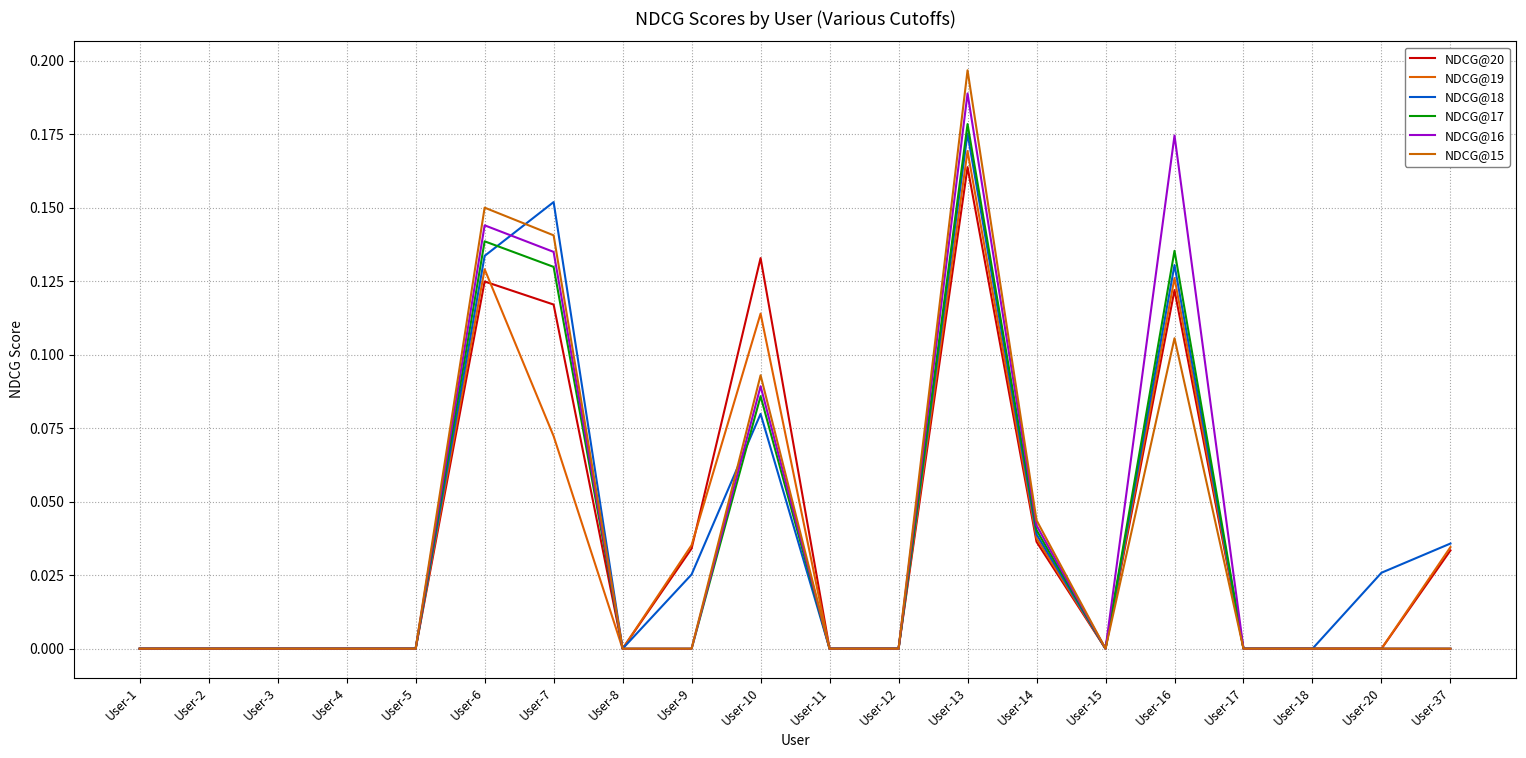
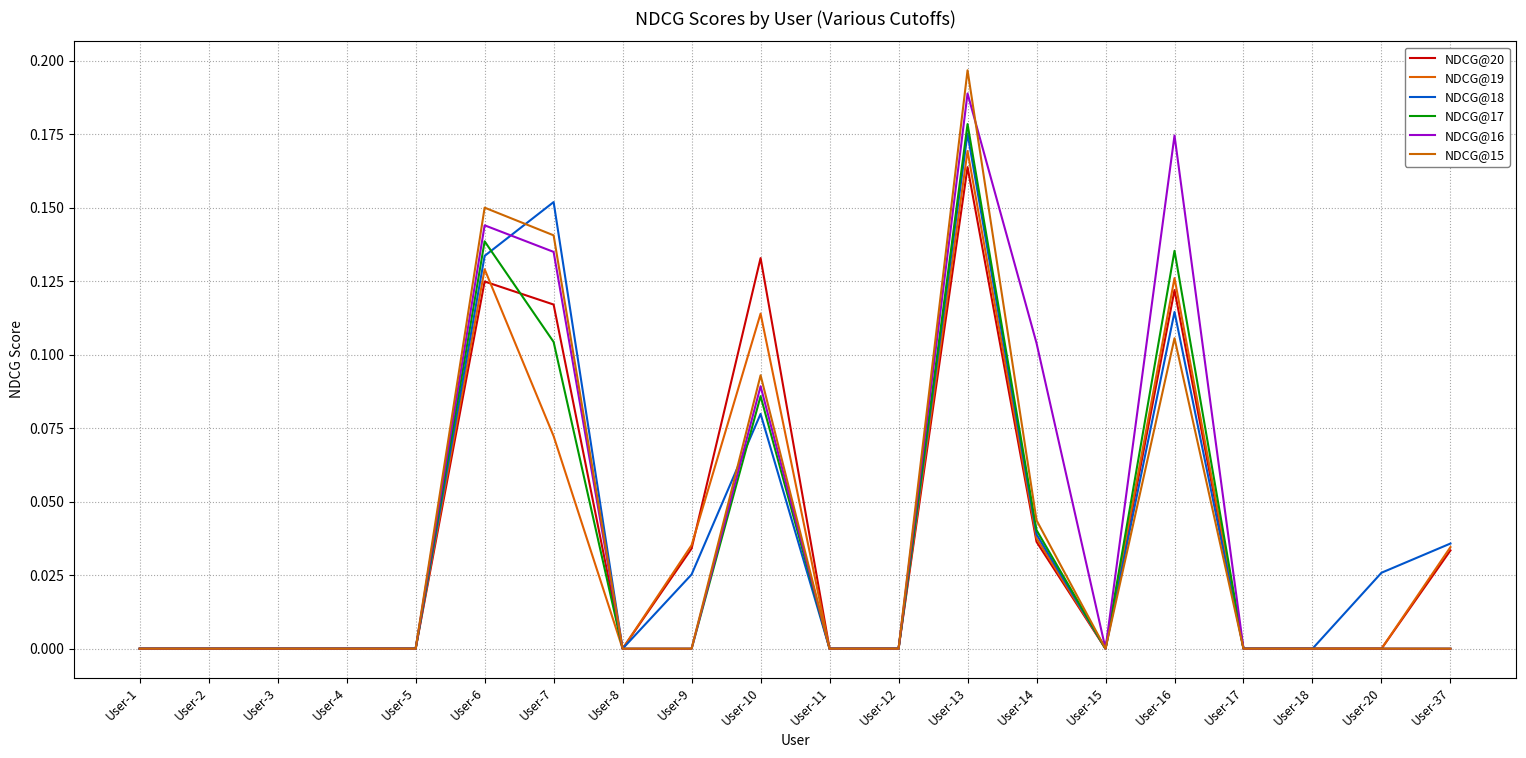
NDCG@17, User-7: 0.130 -> 0.104
NDCG@16, User-14: 0.042 -> 0.104
NDCG@18, User-16: 0.130 -> 0.115
